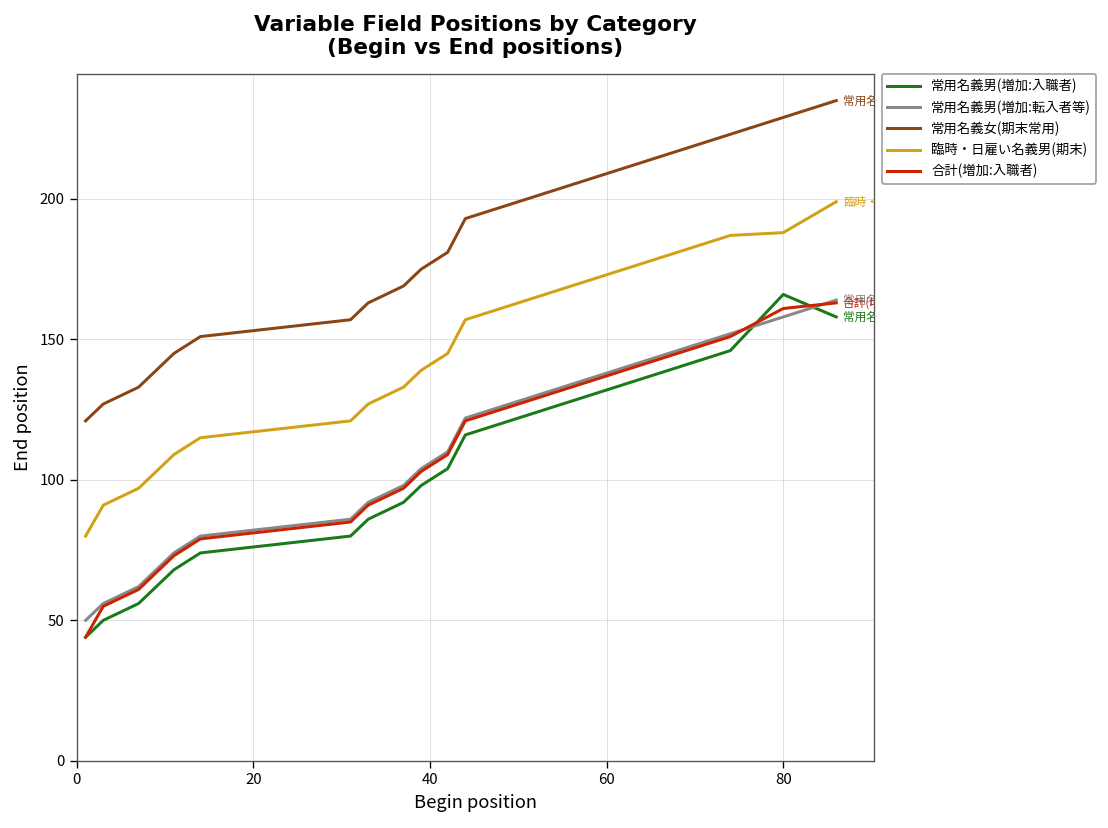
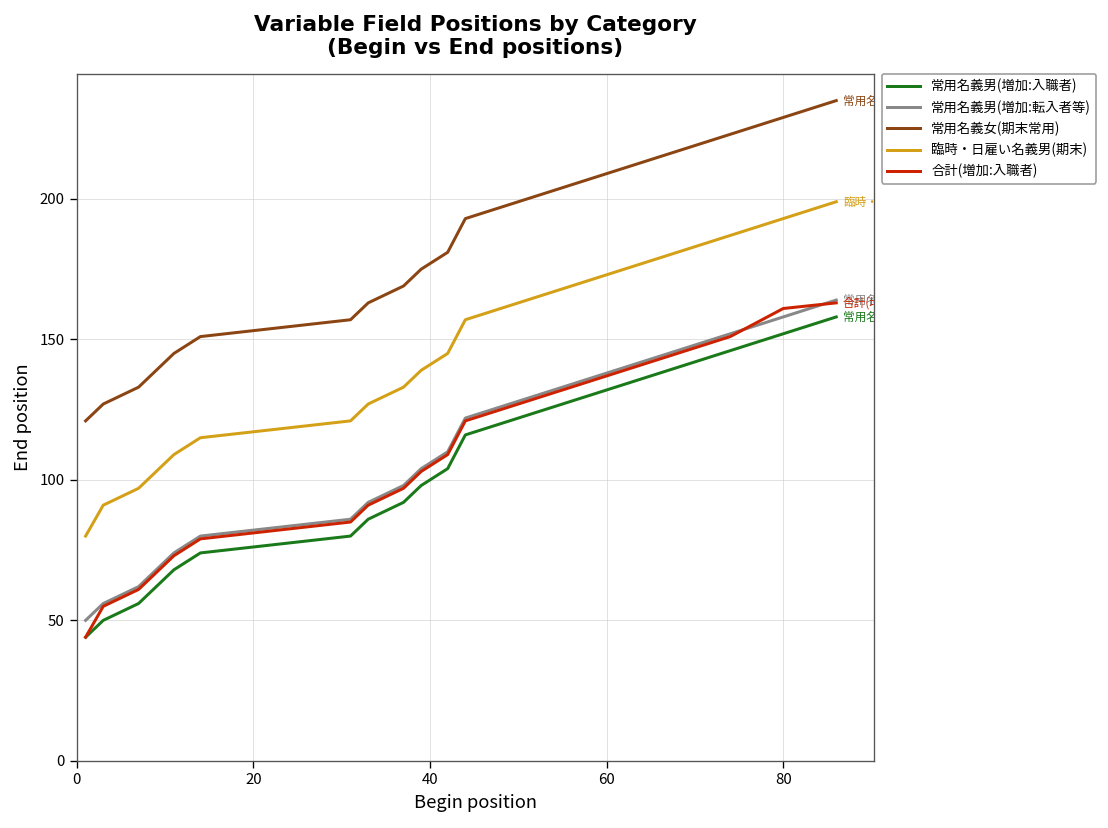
常用名義男(増加:入職者), 80: 166 -> 152
臨時・日雇い名義男(期末), 80: 188 -> 193
